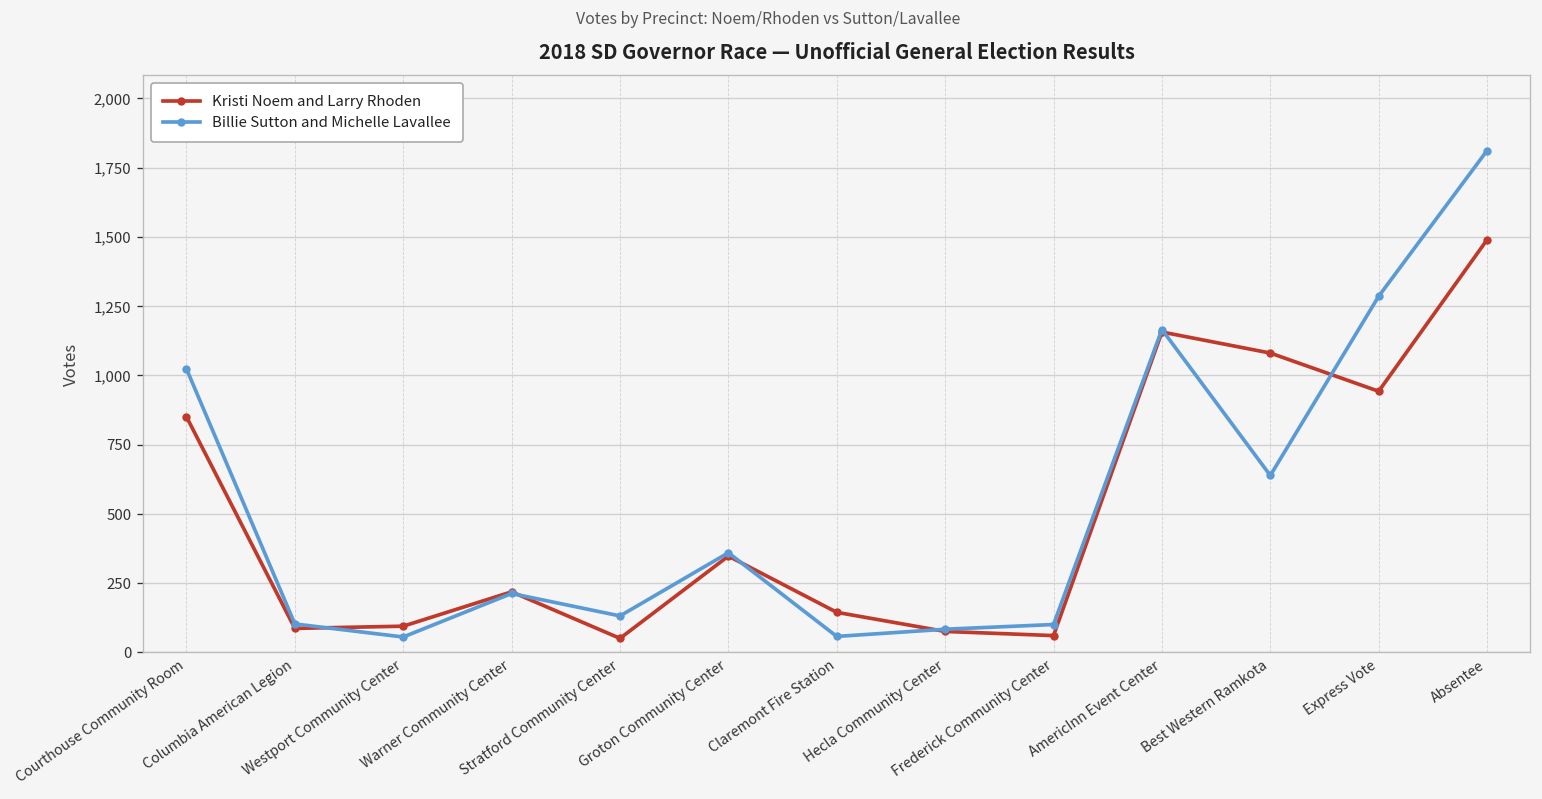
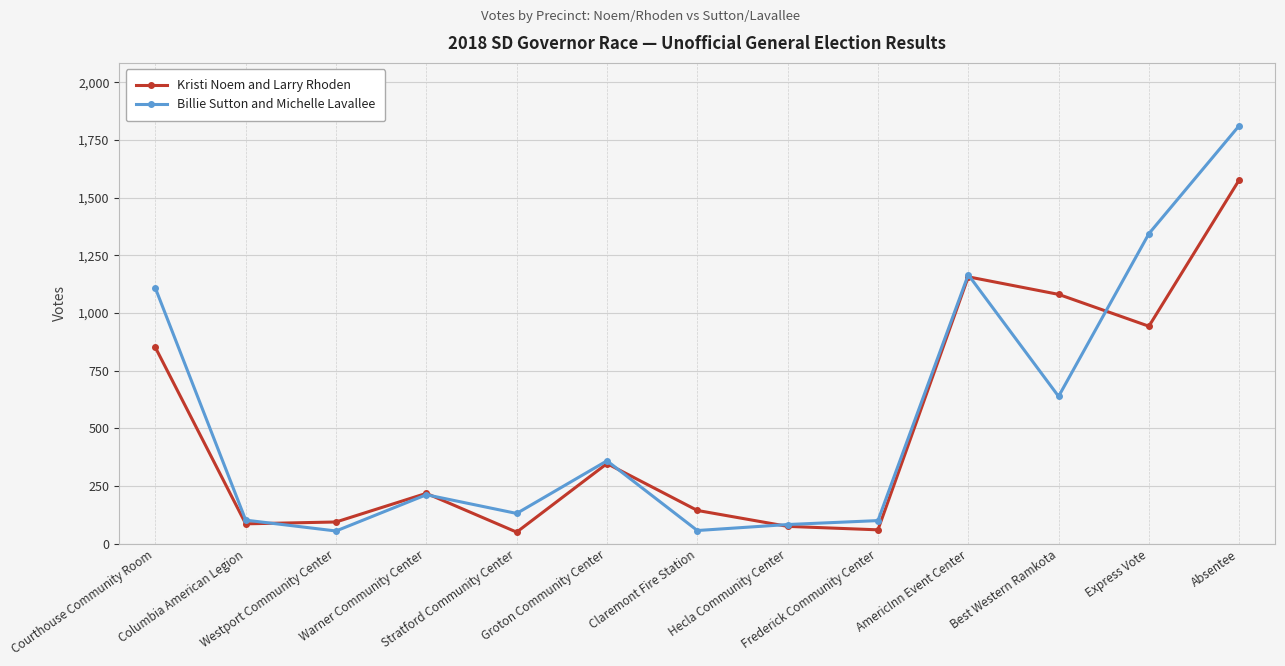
Billie Sutton and Michelle Lavallee, Courthouse Community Room: 1,020 -> 1,110
Billie Sutton and Michelle Lavallee, Express Vote: 1,290 -> 1,340
Kristi Noem and Larry Rhoden, Absentee: 1,490 -> 1,580
